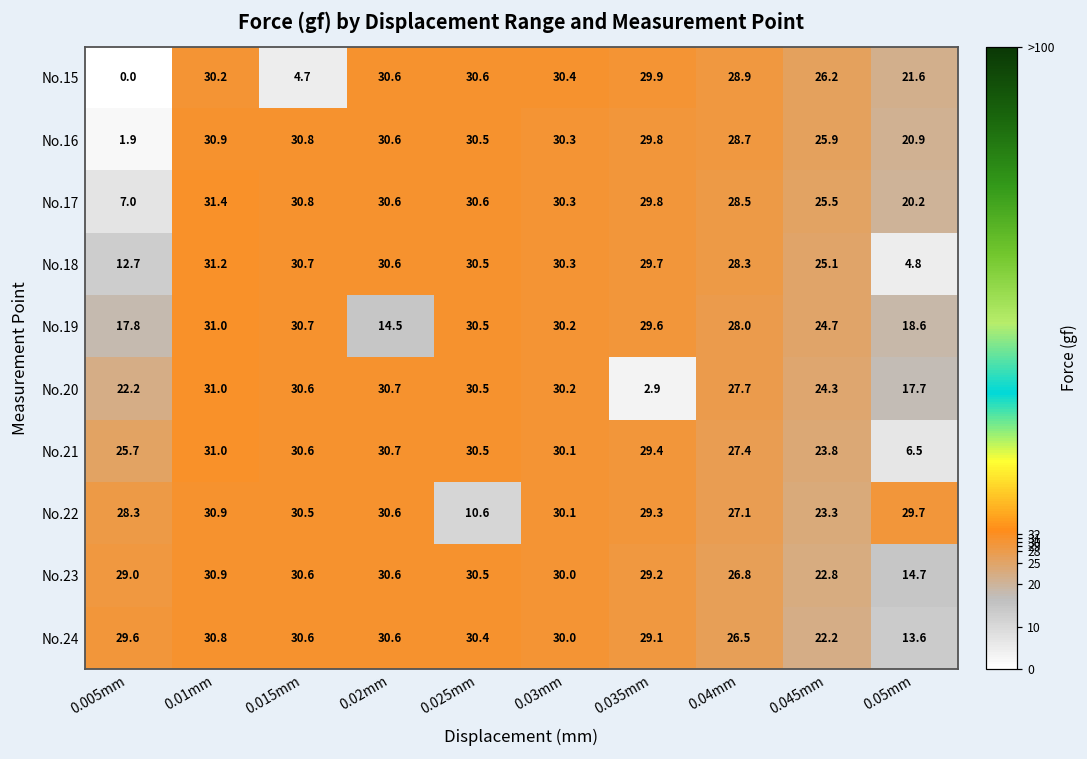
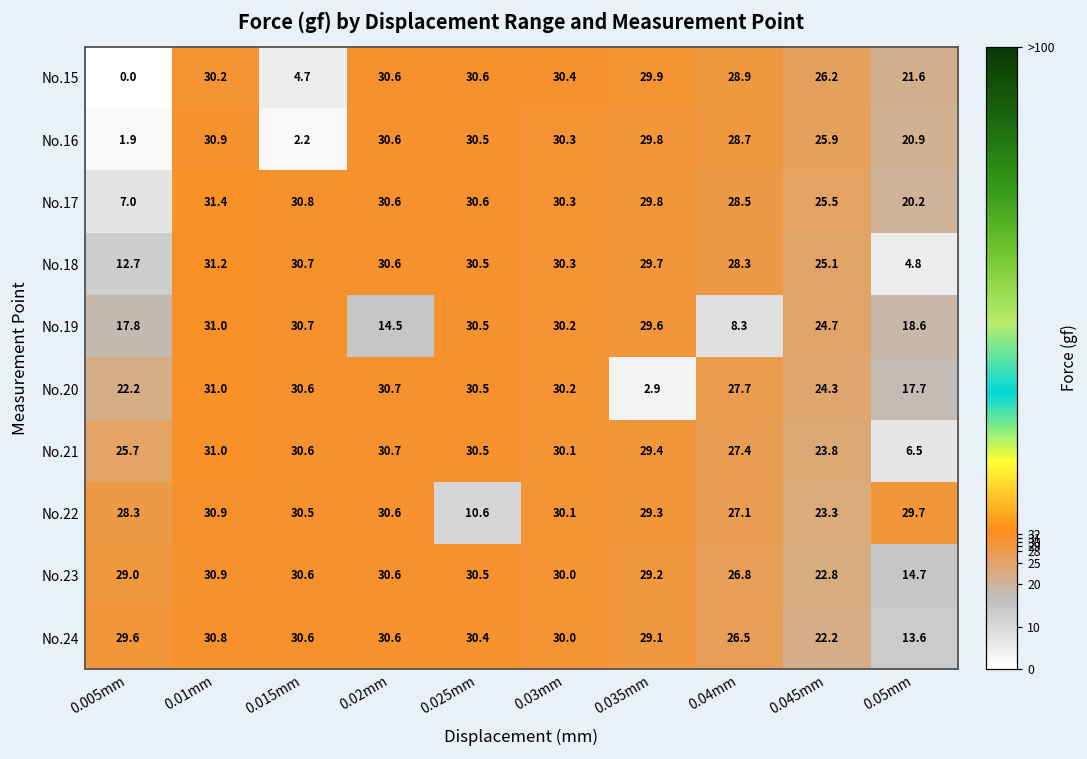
No.16, 0.015mm: 30.8 -> 2.2
No.19, 0.04mm: 28.0 -> 8.3
